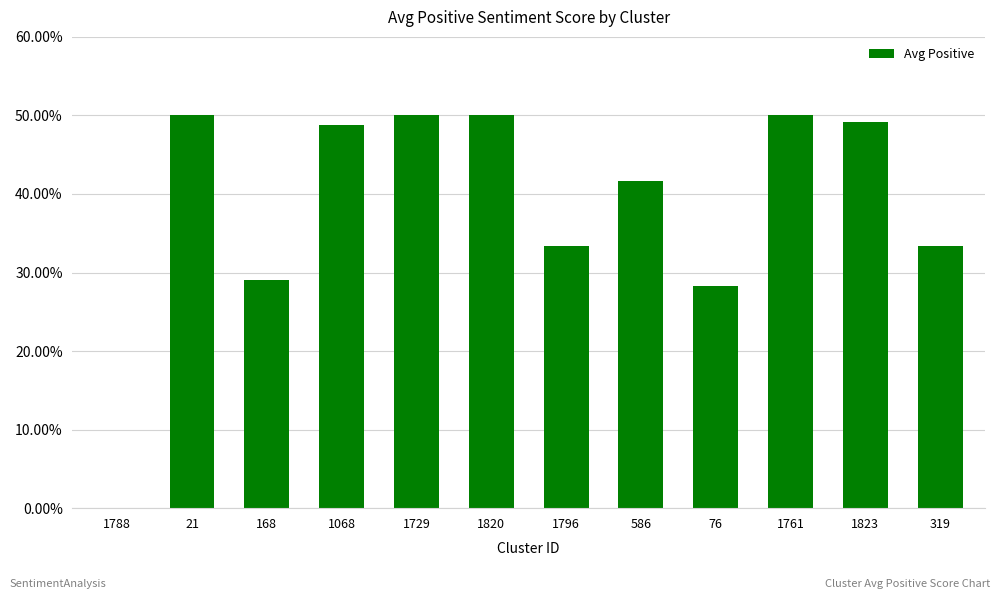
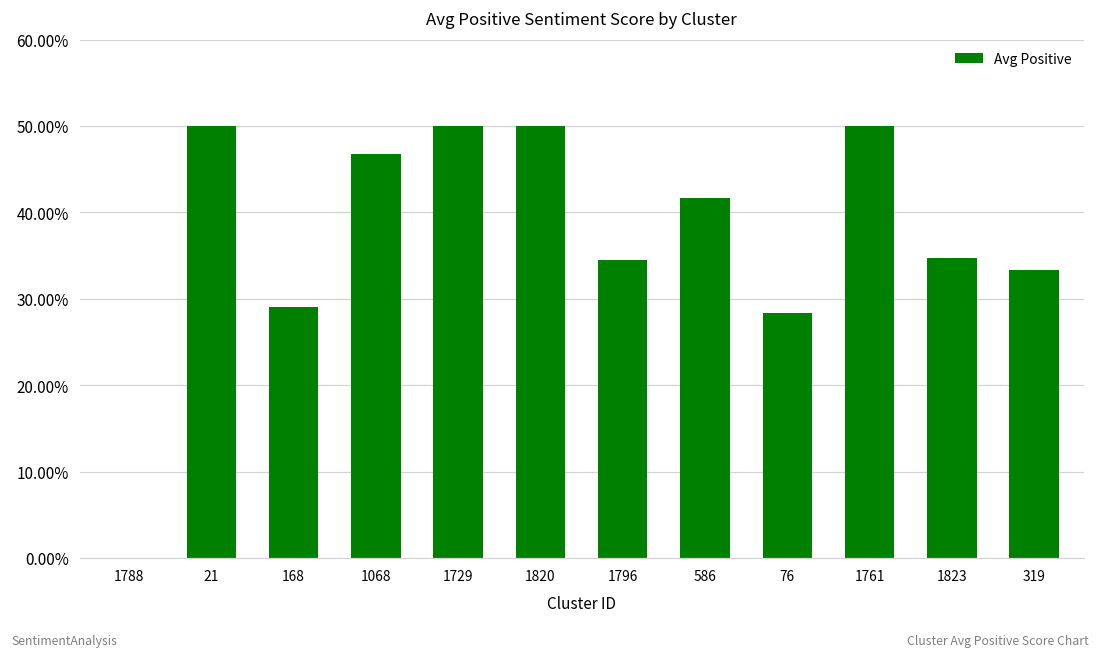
1068: 49% -> 47%
1796: 33% -> 35%
1823: 49% -> 35%
